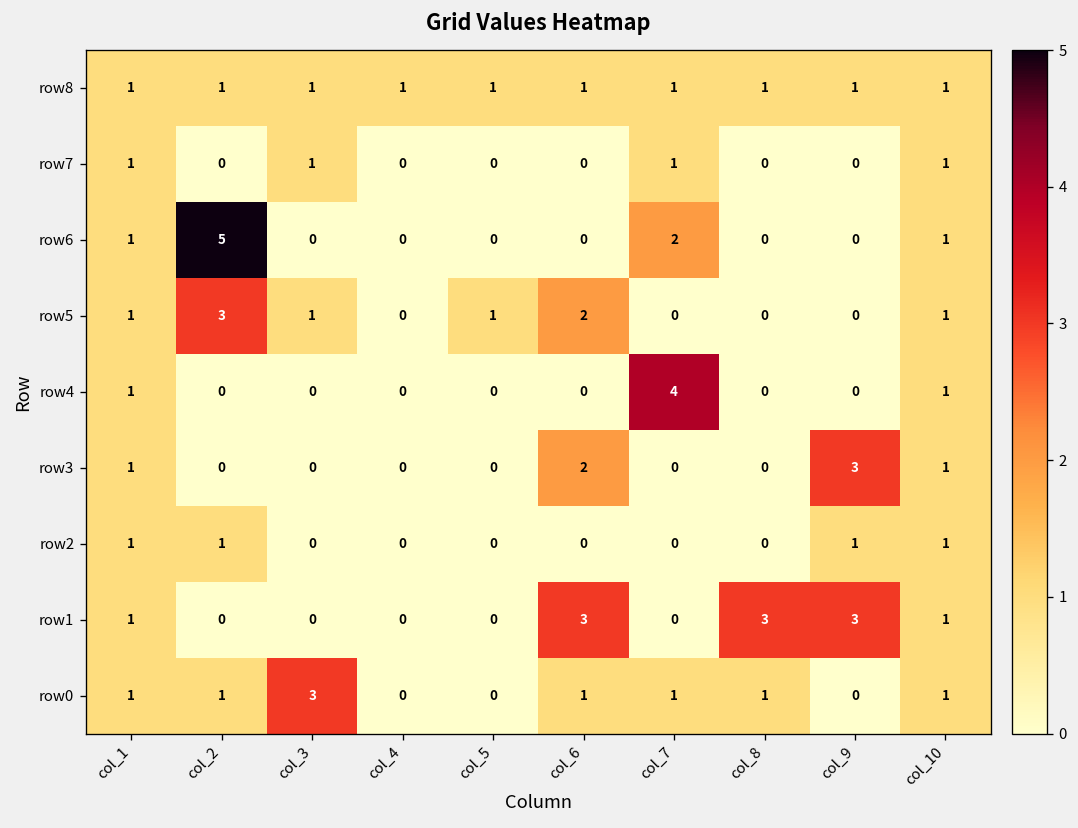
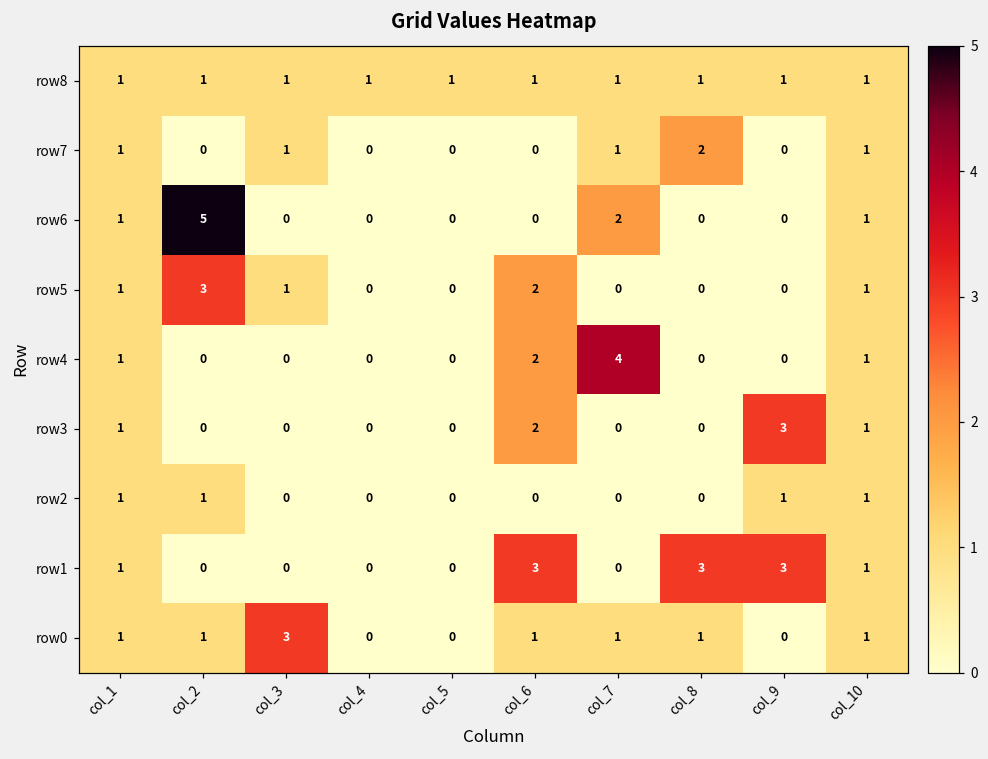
row7, col_8: 0 -> 2
row5, col_5: 1 -> 0
row4, col_6: 0 -> 2
